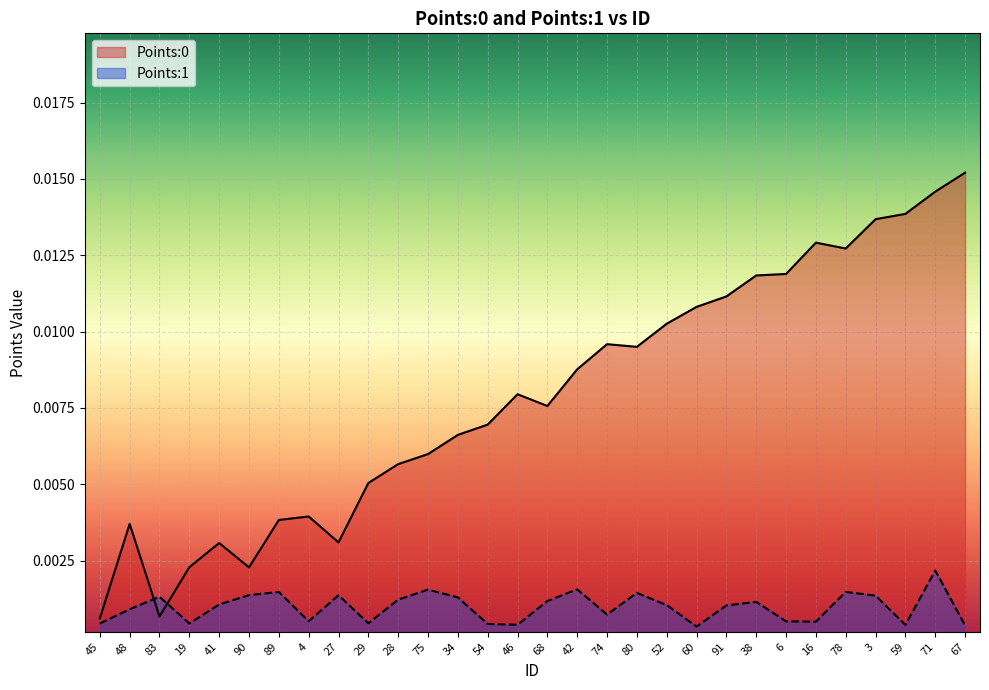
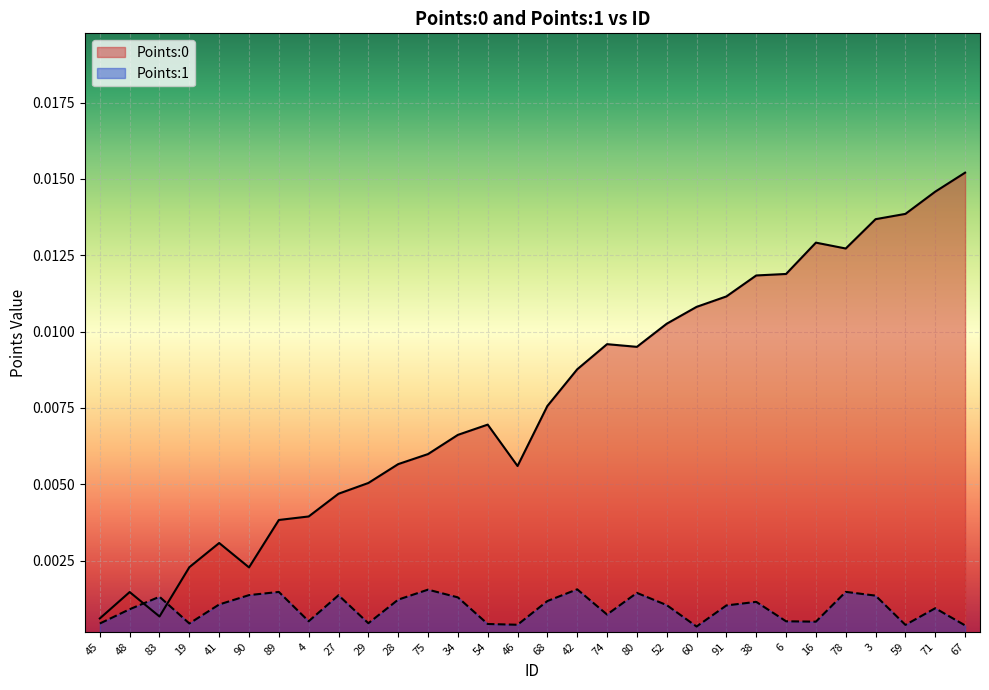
Points:0, 48: 0.0037 -> 0.0015
Points:0, 27: 0.0031 -> 0.0047
Points:0, 46: 0.0080 -> 0.0056
Points:1, 71: 0.0022 -> 0.0009
